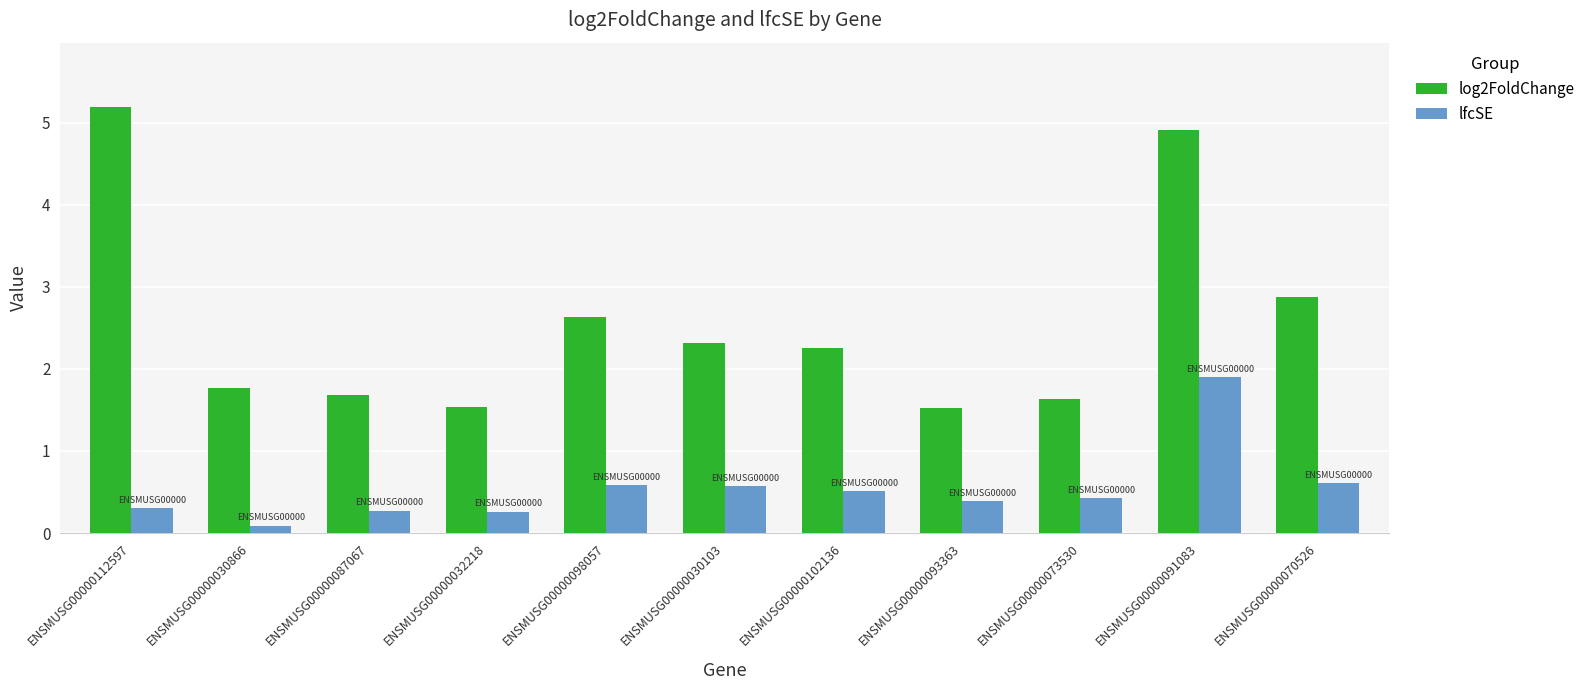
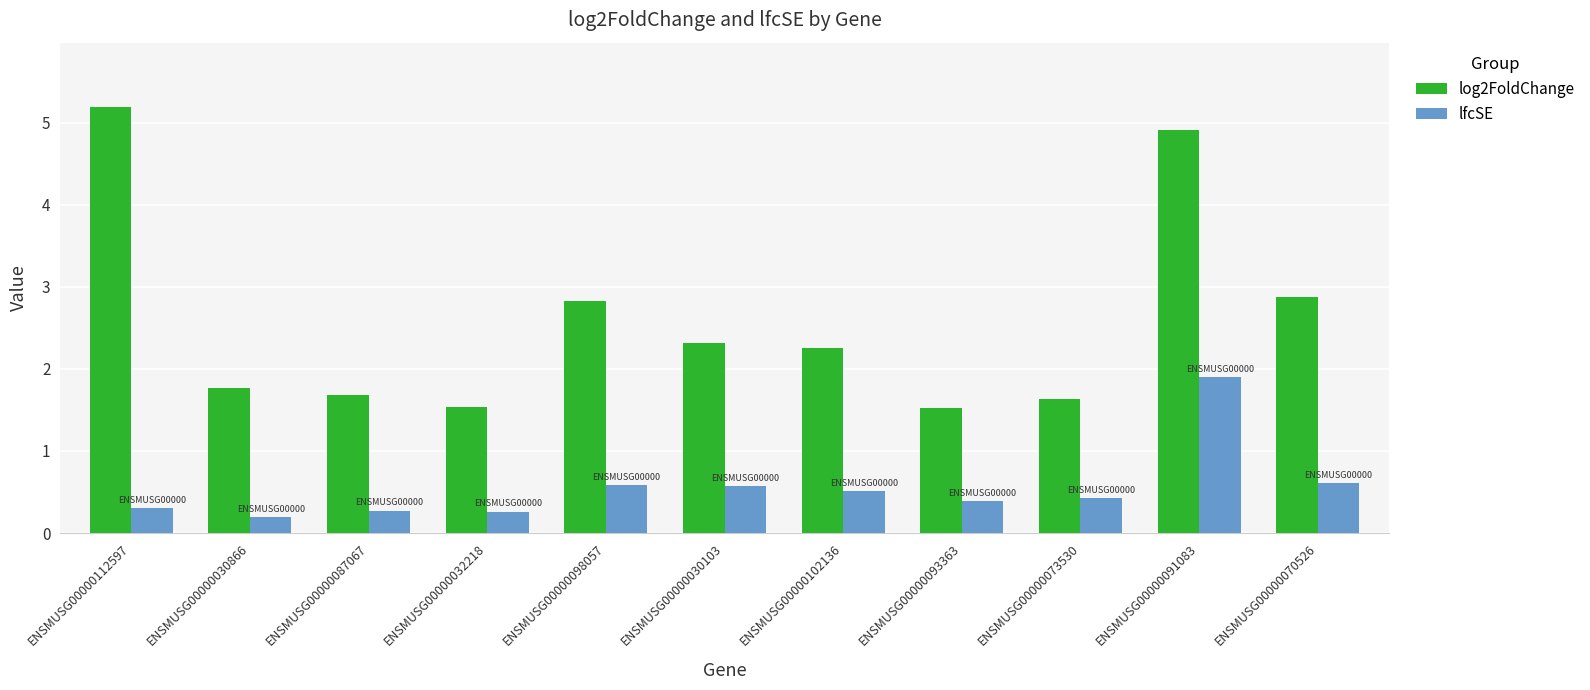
lfcSE, ENSMUSG00000030866: 0.1 -> 0.2
log2FoldChange, ENSMUSG00000098057: 2.6 -> 2.8
